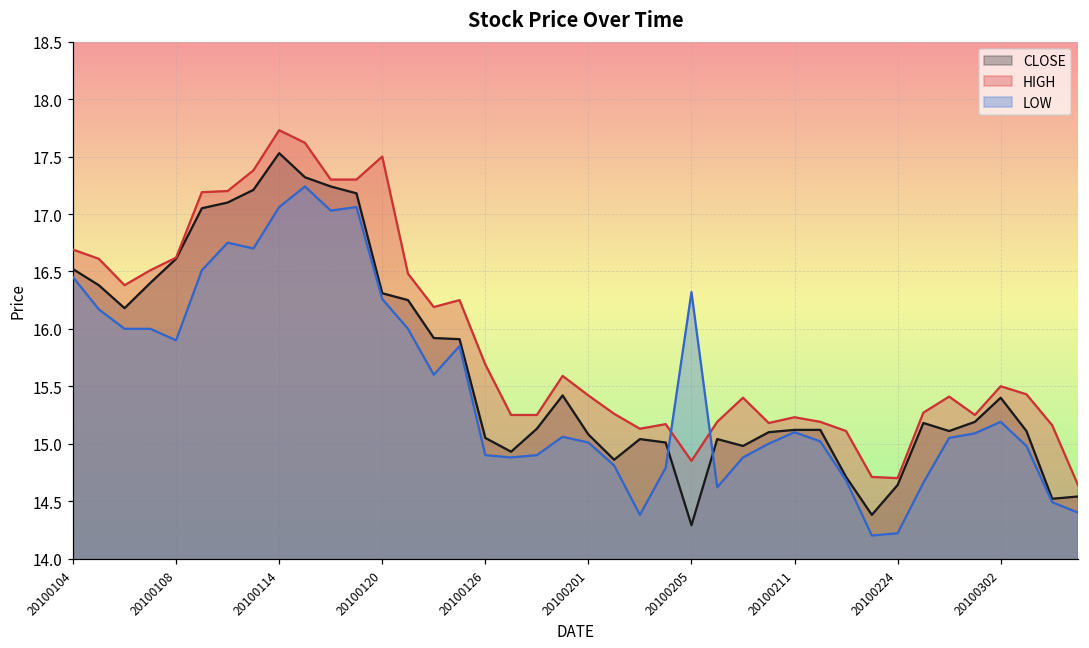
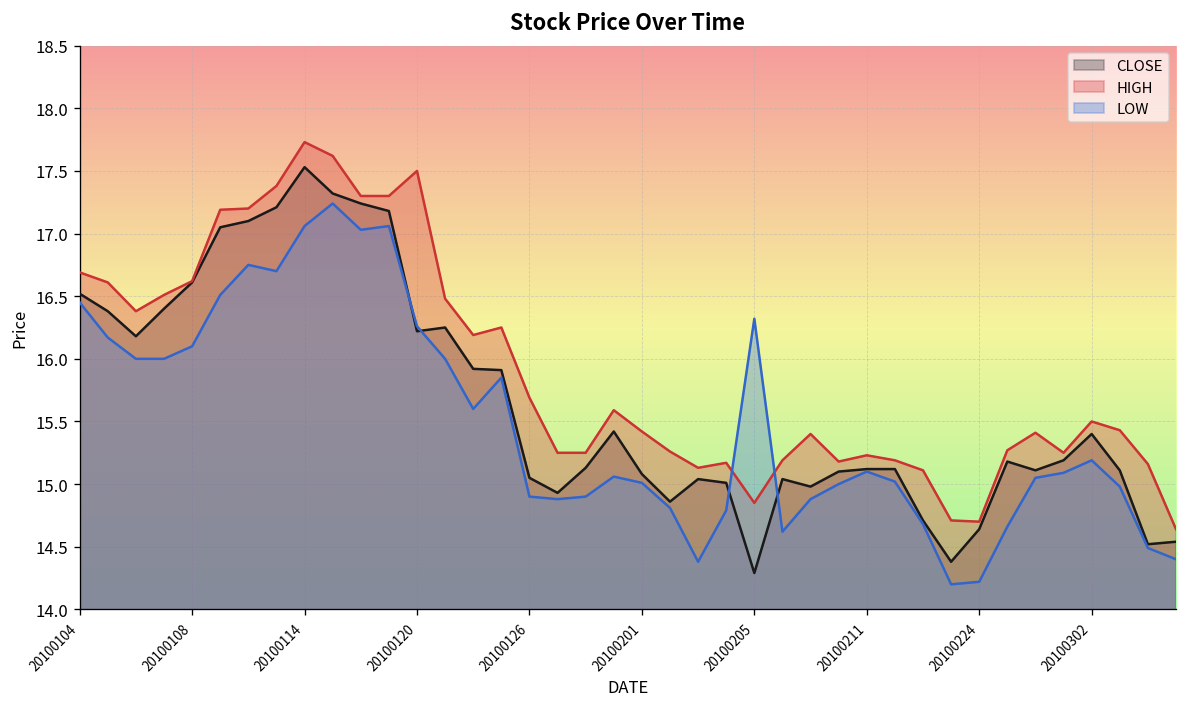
LOW, 20100108: 15.9 -> 16.1
CLOSE, 20100120: 16.31 -> 16.22
